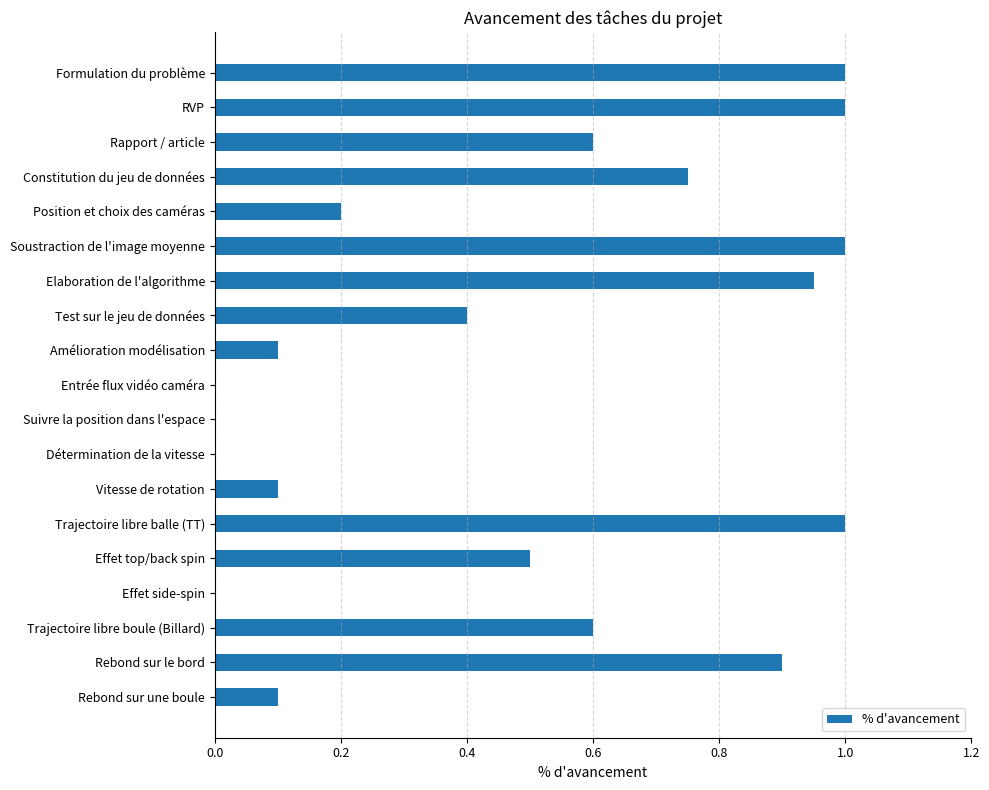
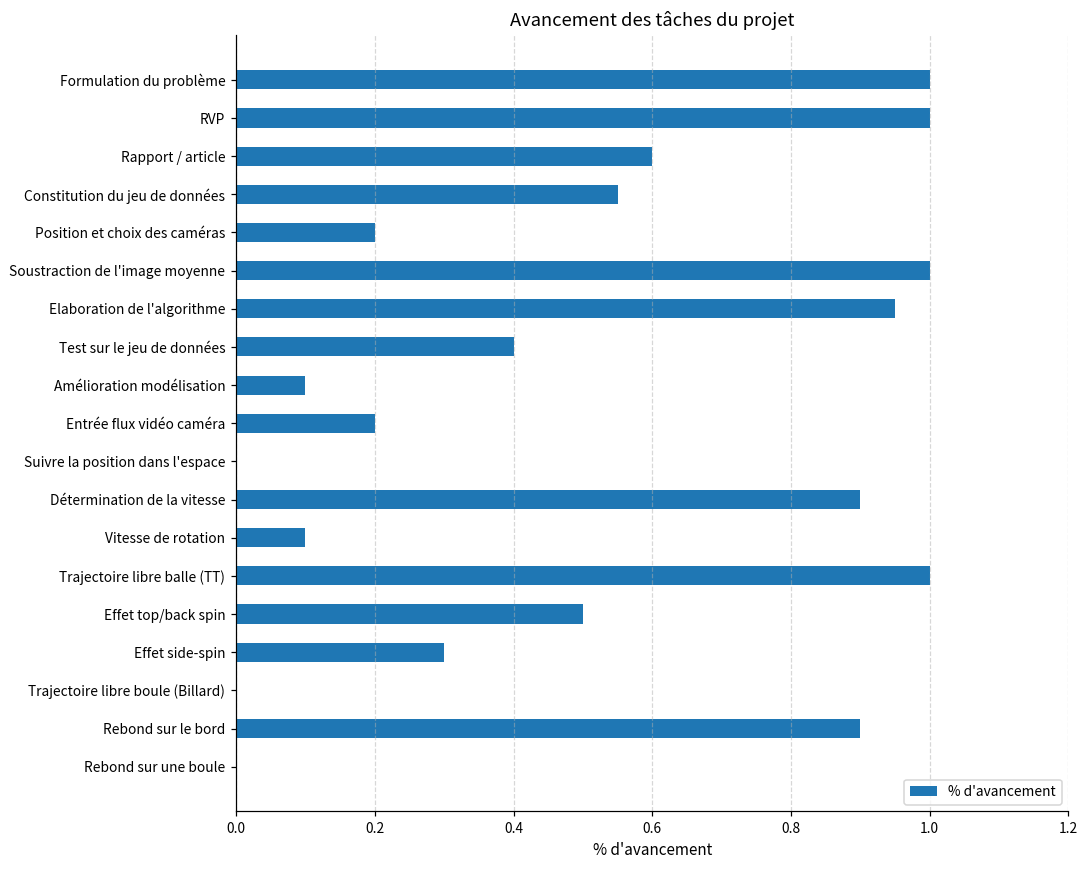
Constitution du jeu de données: 0.75 -> 0.55
Entrée flux vidéo caméra: 0.0 -> 0.2
Détermination de la vitesse: 0.0 -> 0.9
Effet side-spin: 0.0 -> 0.3
Trajectoire libre boule (Billard): 0.6 -> 0.0
Rebond sur une boule: 0.1 -> 0.0
